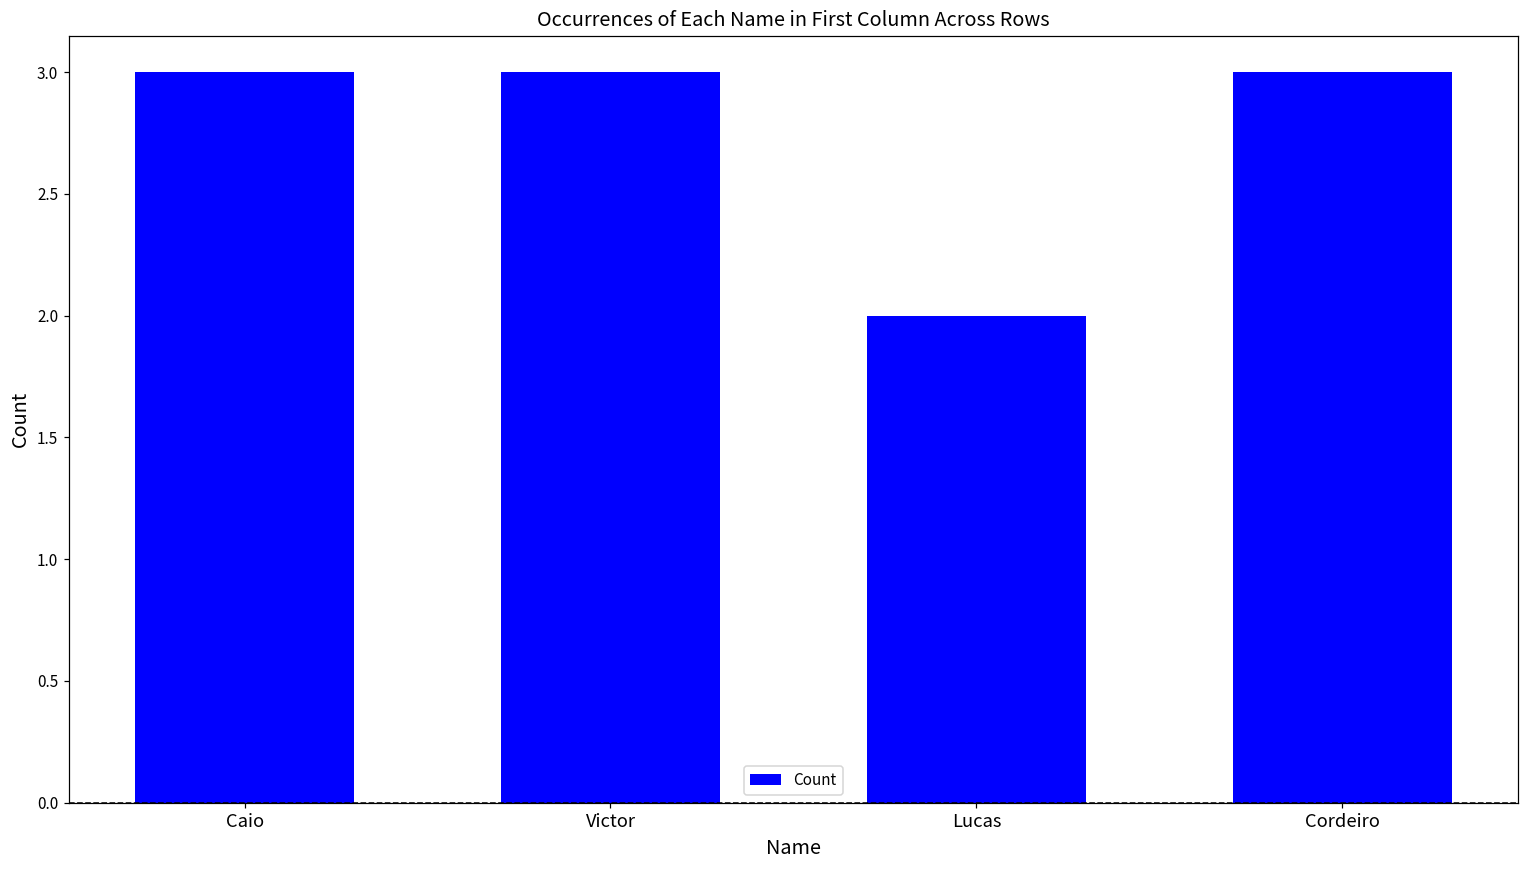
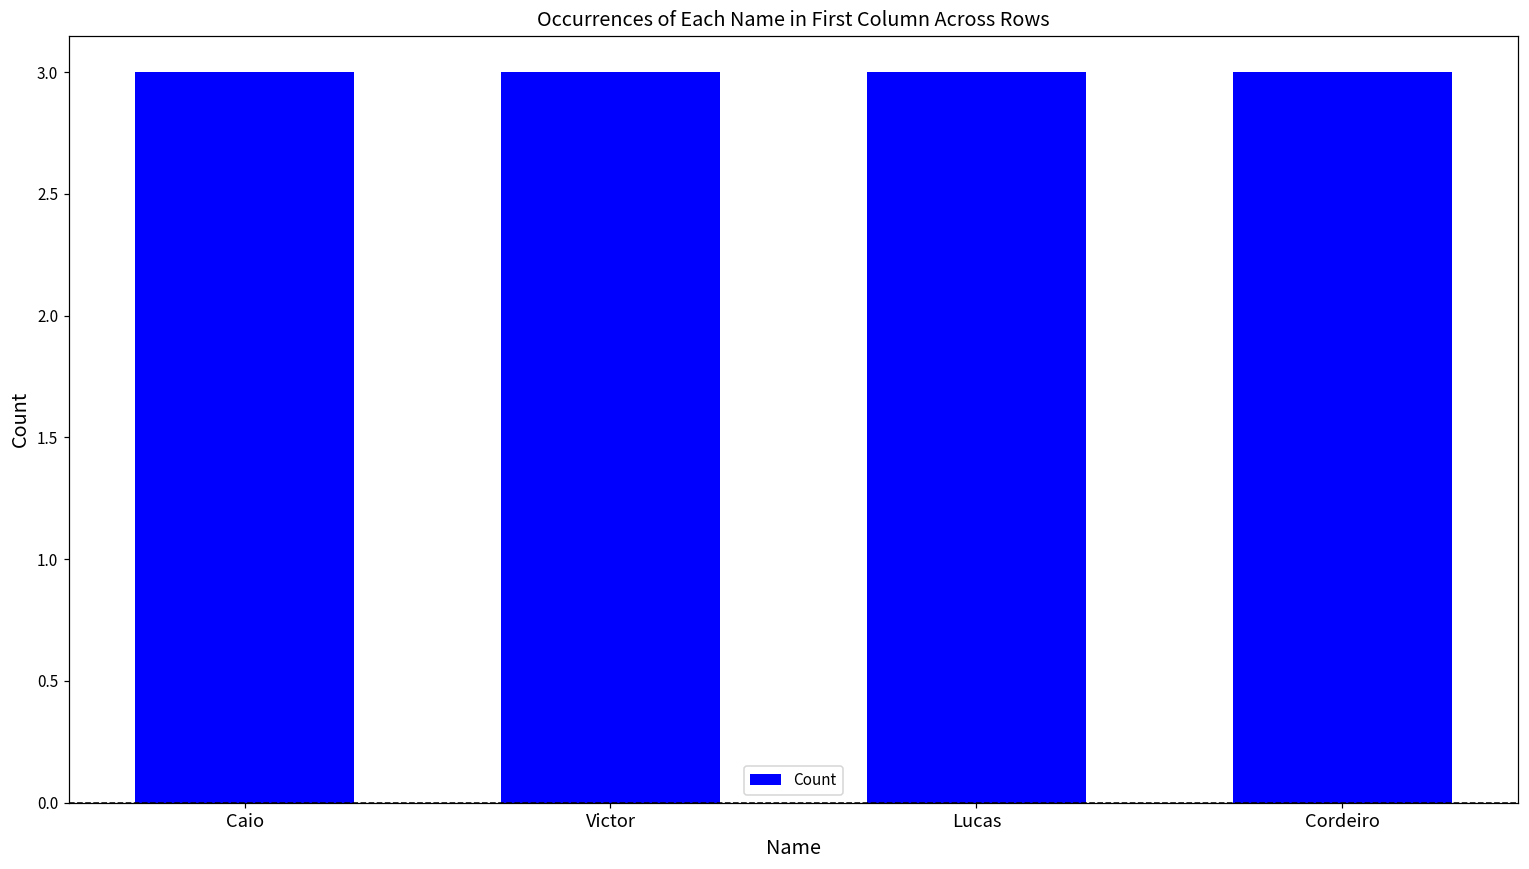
Lucas: 2 -> 3
